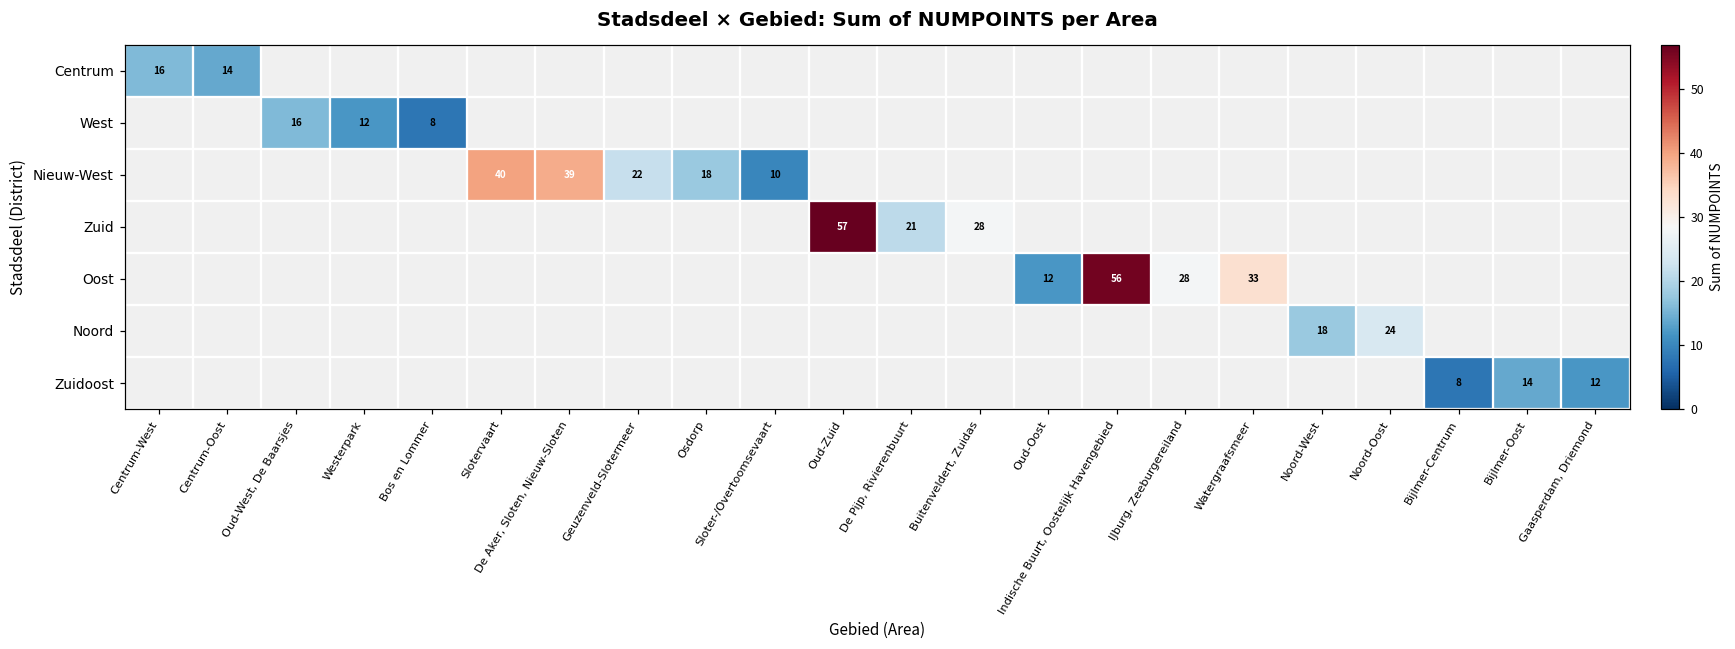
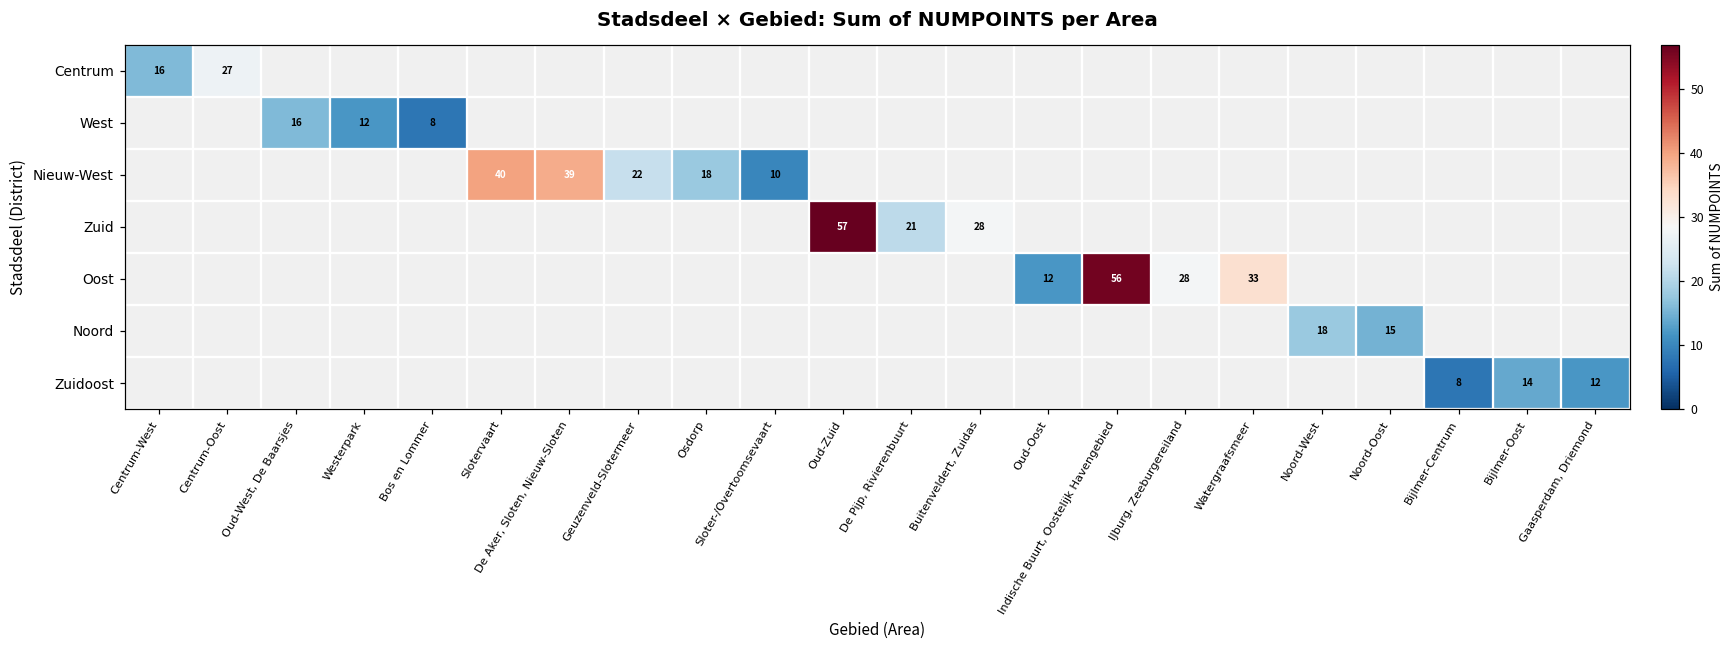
Centrum, Centrum-Oost: 14 -> 27
Noord, Noord-Oost: 24 -> 15
